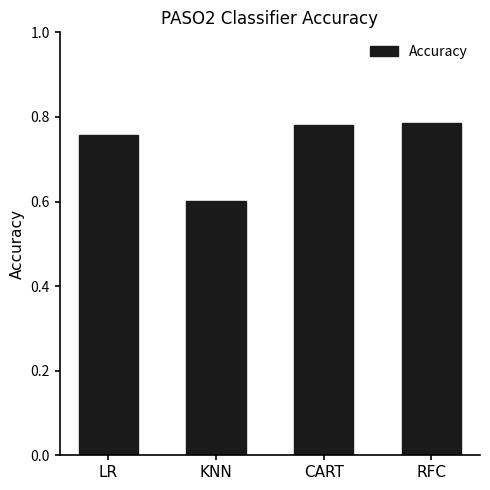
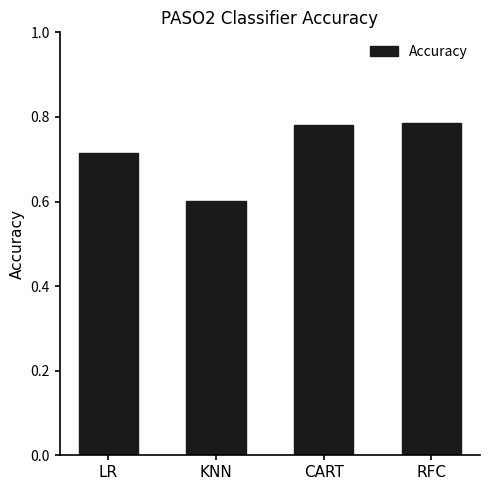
LR: 0.76 -> 0.71
